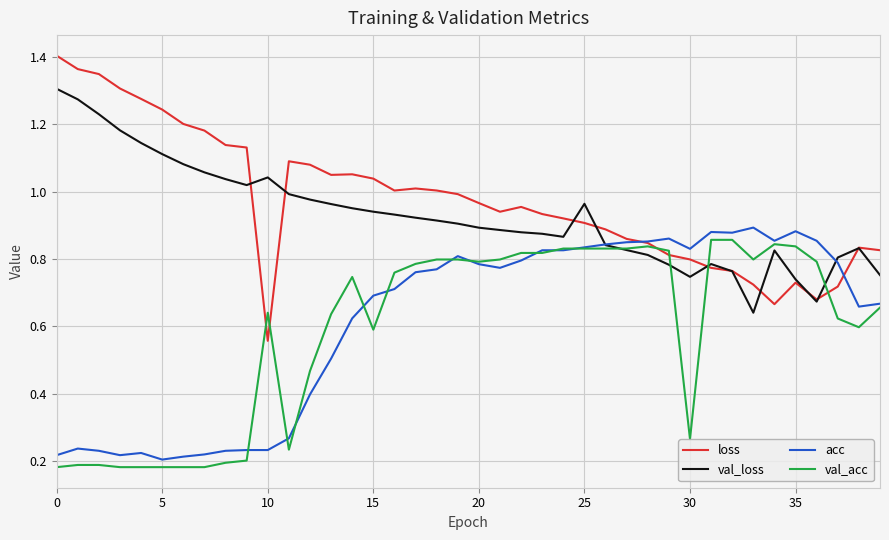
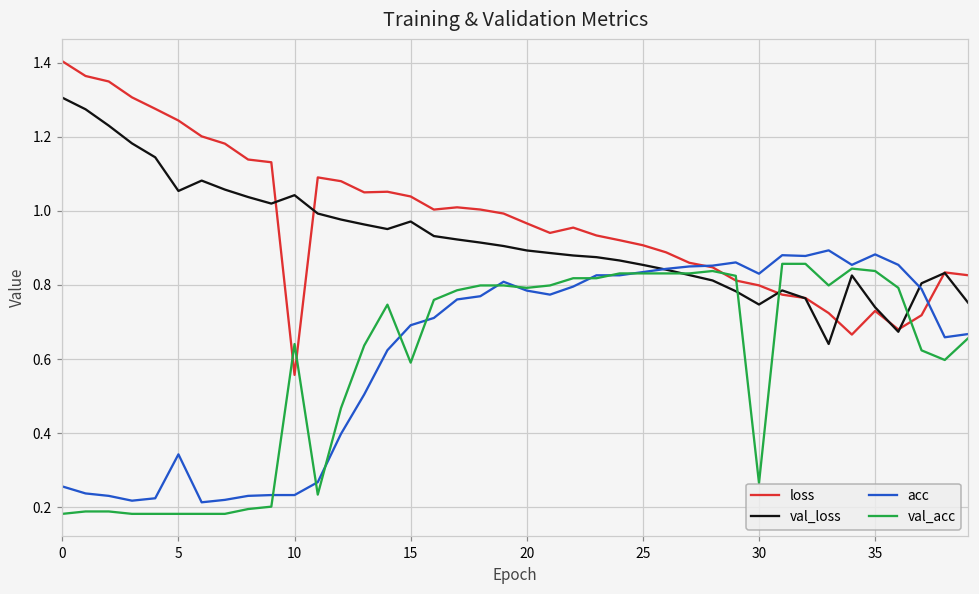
acc, 0: 0.22 -> 0.26
val_loss, 5: 1.11 -> 1.05
acc, 5: 0.20 -> 0.34
val_loss, 15: 0.94 -> 0.97
val_loss, 25: 0.96 -> 0.85
